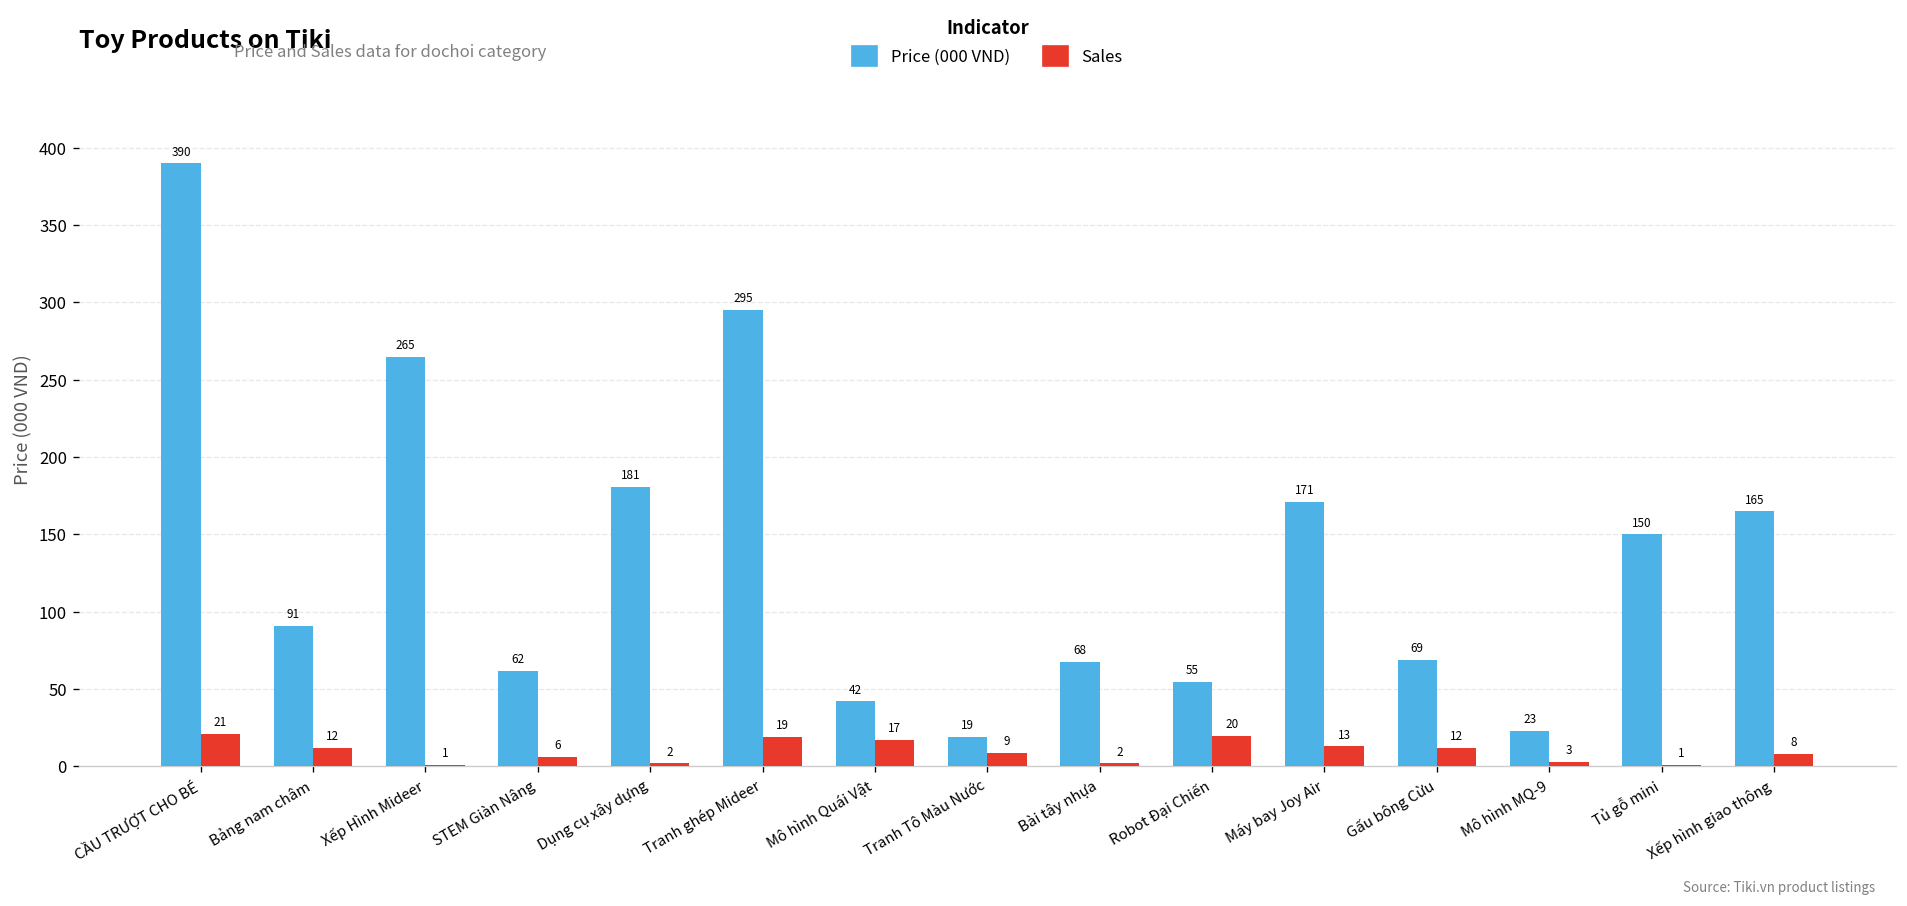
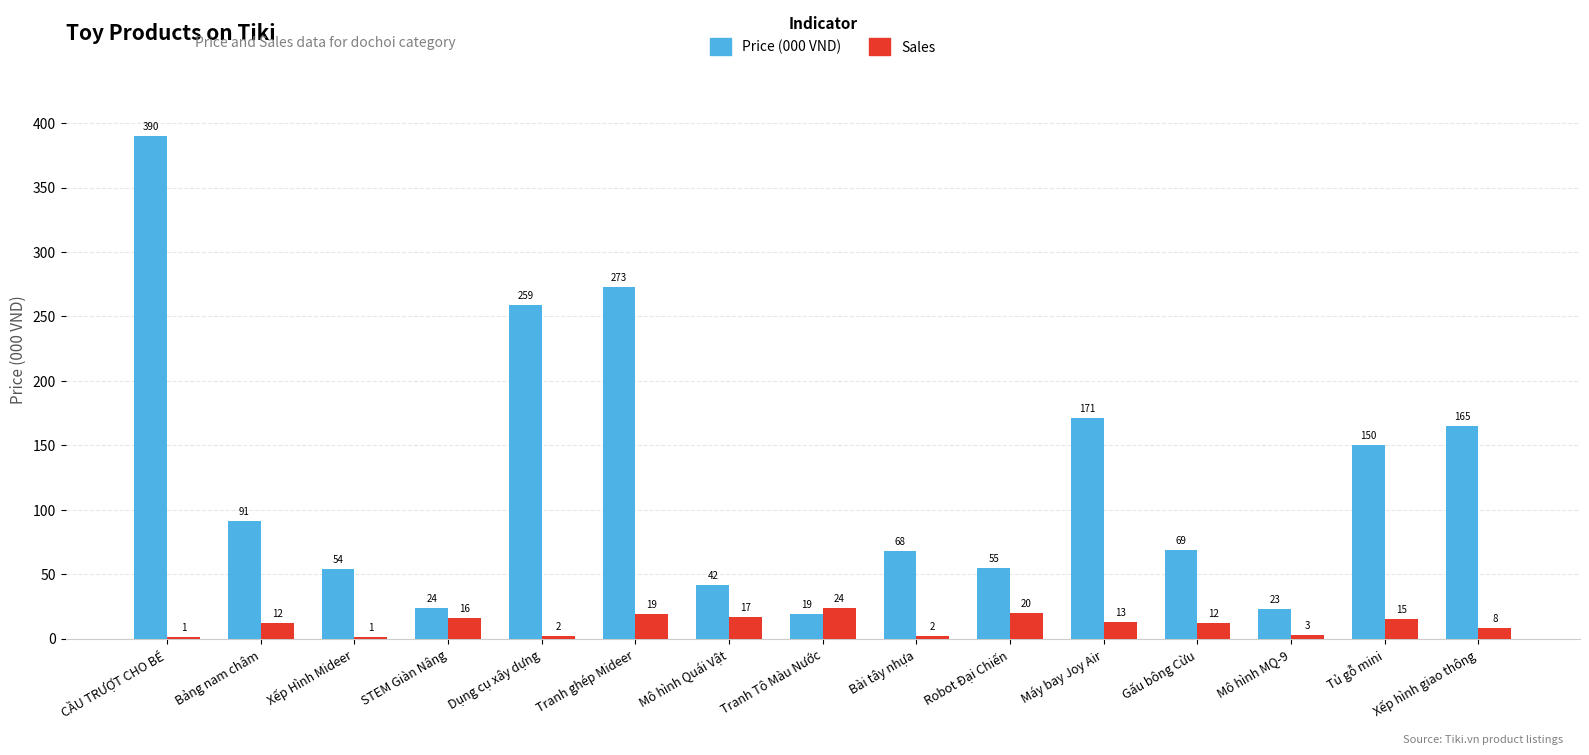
Sales, CẦU TRƯỢT CHO BÉ: 21 -> 1
Price (000 VND), Xếp Hình Mideer: 265 -> 54
Price (000 VND), STEM Giàn Nâng: 62 -> 24
Sales, STEM Giàn Nâng: 6 -> 16
Price (000 VND), Dụng cụ xây dựng: 181 -> 259
Price (000 VND), Tranh ghép Mideer: 295 -> 273
Sales, Tranh Tô Màu Nước: 9 -> 24
Sales, Tủ gỗ mini: 1 -> 15
